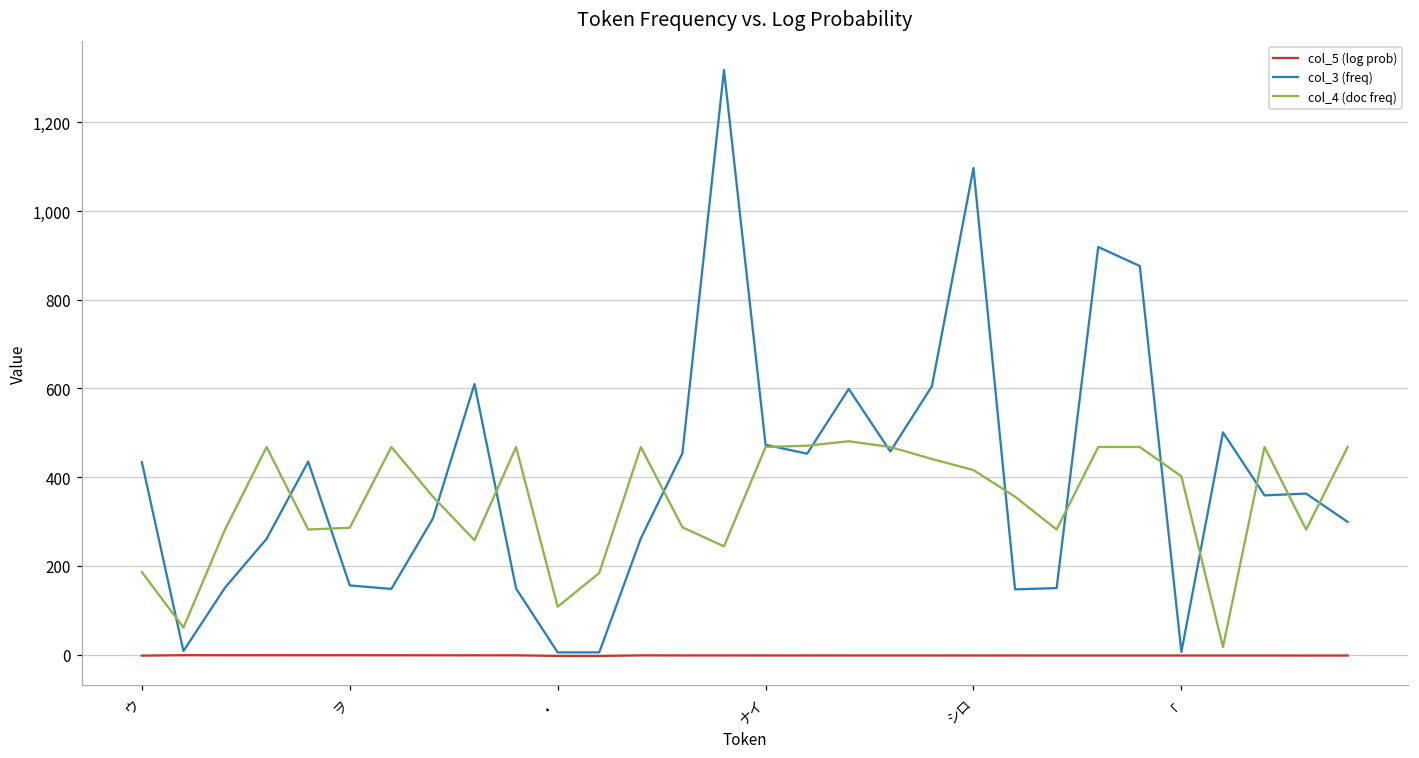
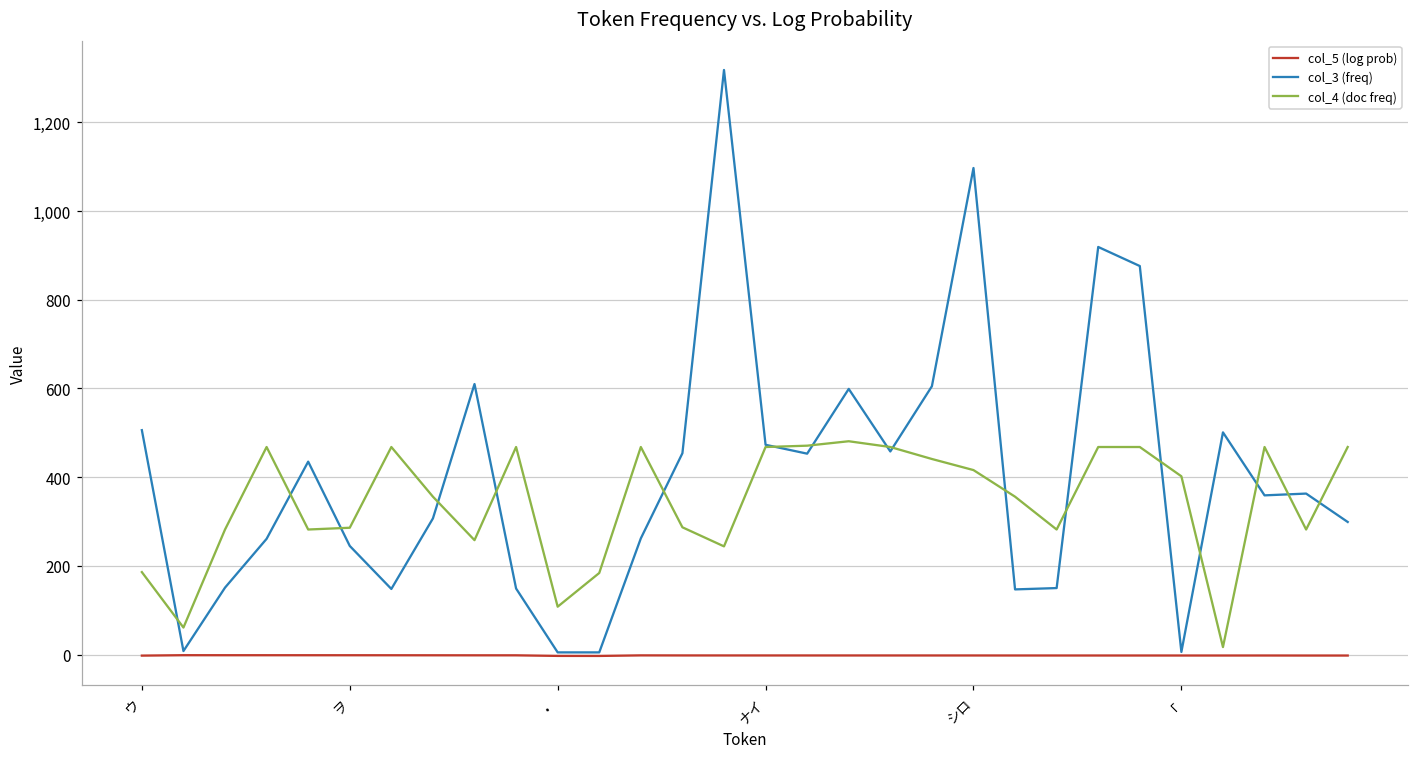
col_3 (freq), ウ: 430 -> 510
col_3 (freq), ヲ: 160 -> 250
